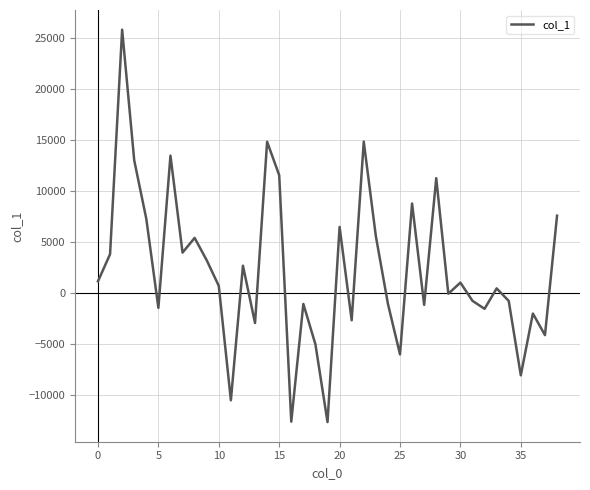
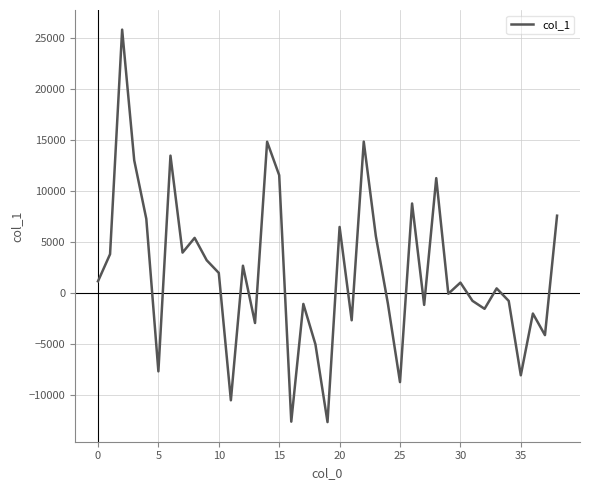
5: -1400 -> -7600
10: 700 -> 2000
25: -6000 -> -8700
